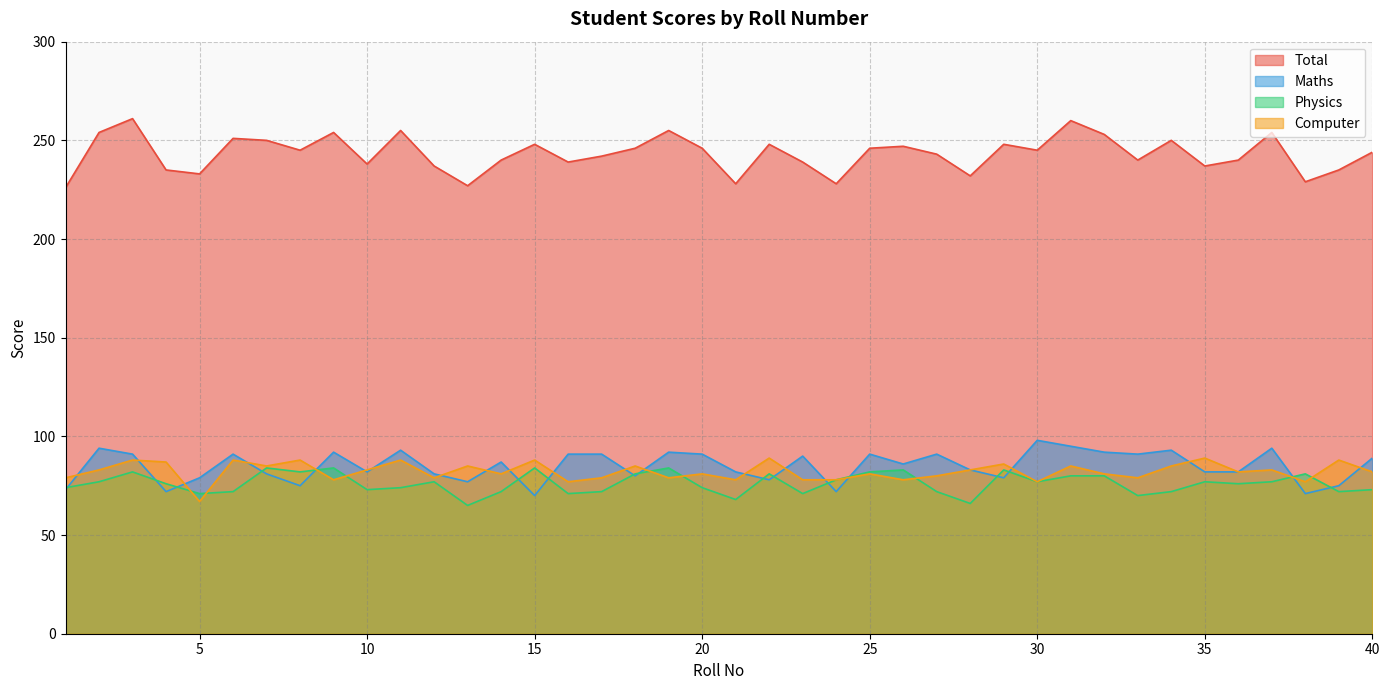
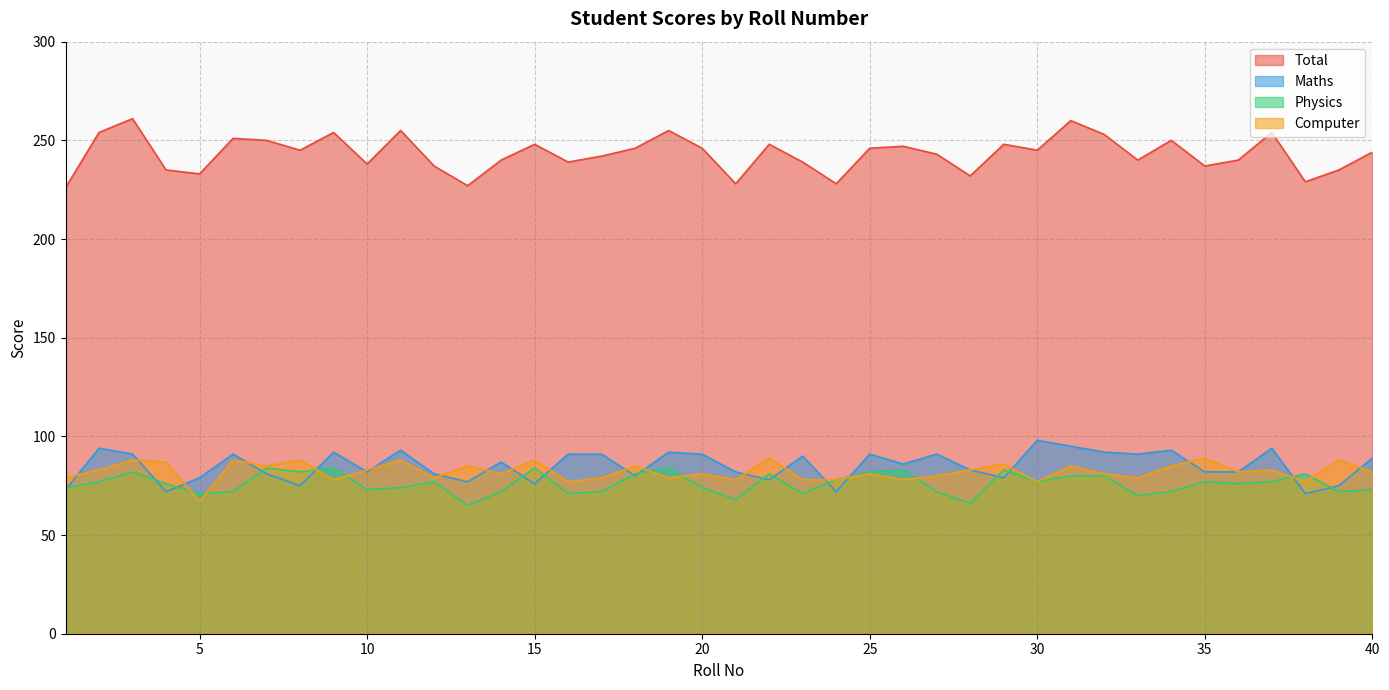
Maths, 15: 70 -> 76
